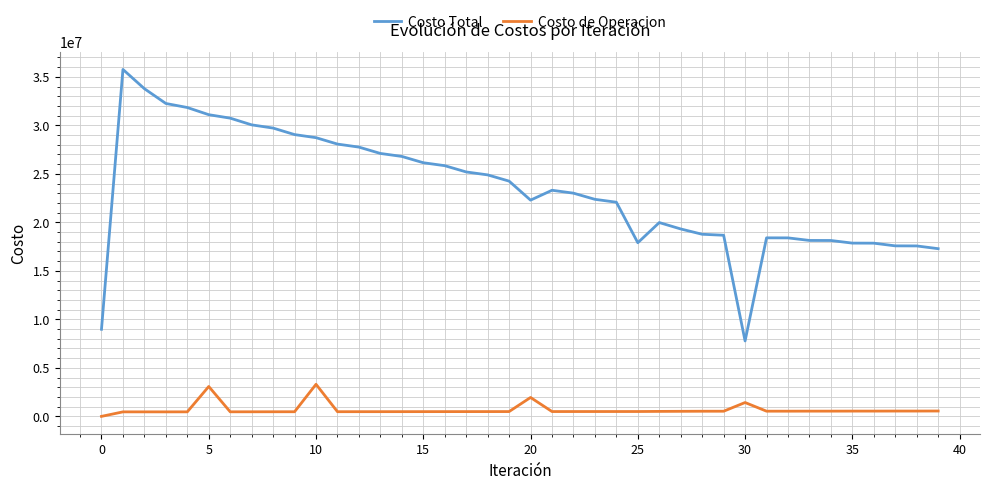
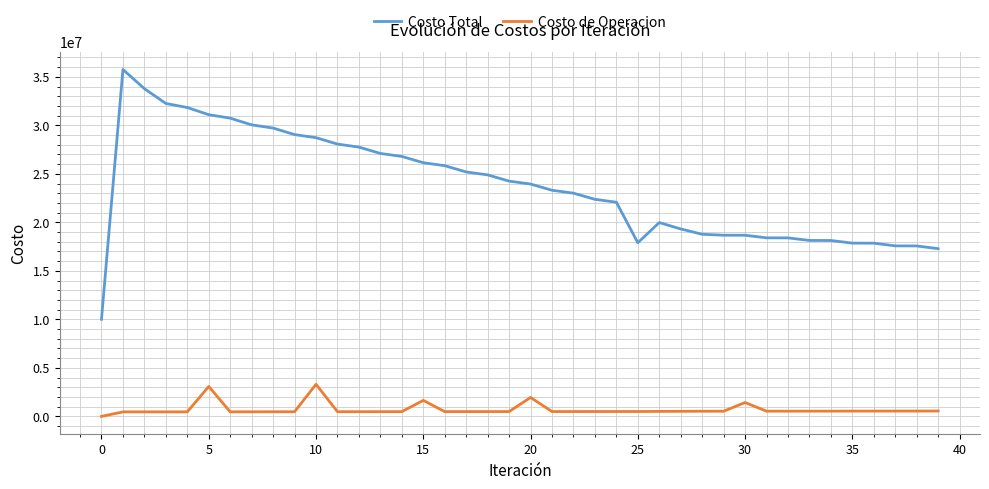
Costo Total, 0: 9000000 -> 10000000
Costo de Operacion, 15: 0 -> 2000000
Costo Total, 20: 22000000 -> 24000000
Costo Total, 30: 8000000 -> 19000000
